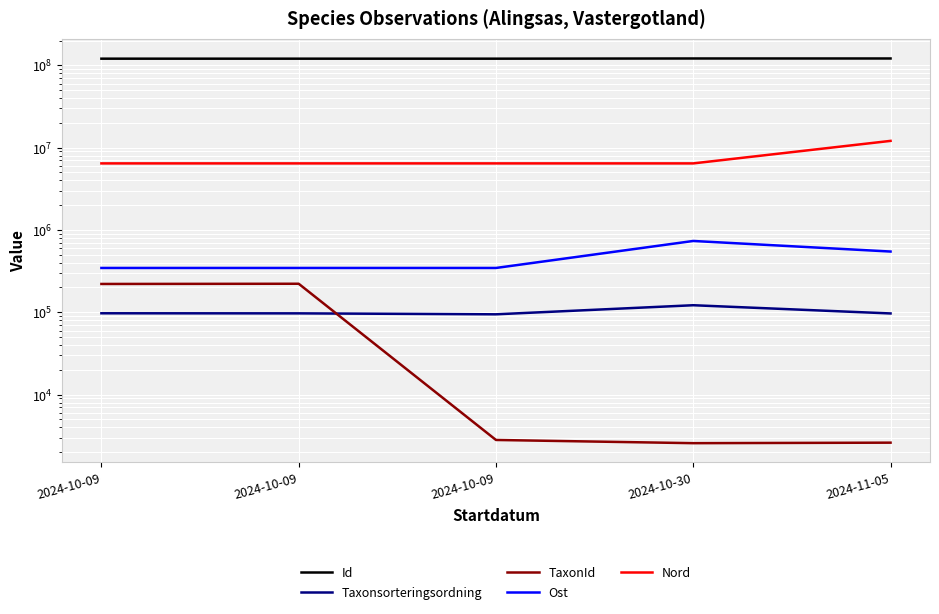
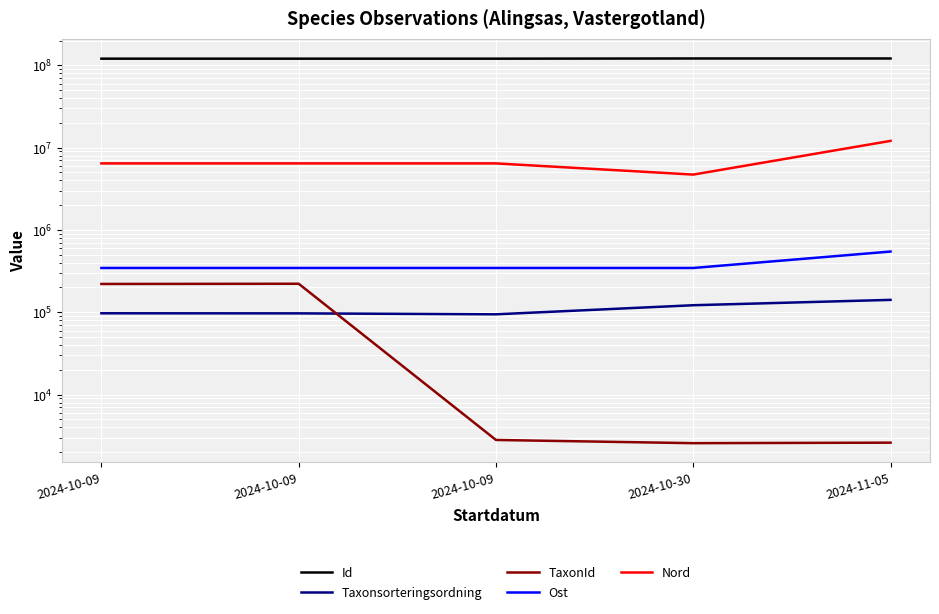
Ost, 2024-10-30: 700000 -> 350000
Nord, 2024-10-30: 6000000 -> 5000000
Taxonsorteringsordning, 2024-11-05: 100000 -> 140000
